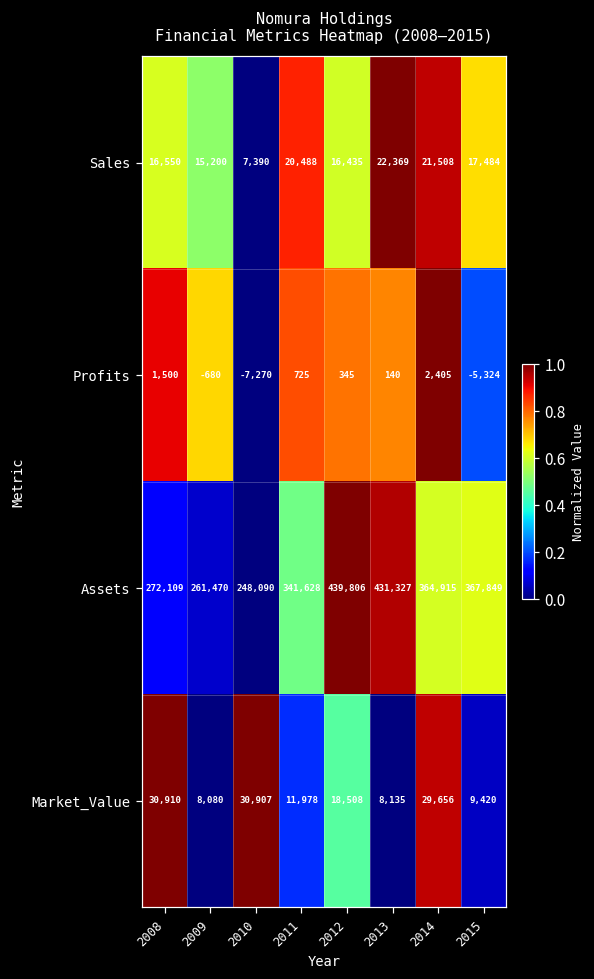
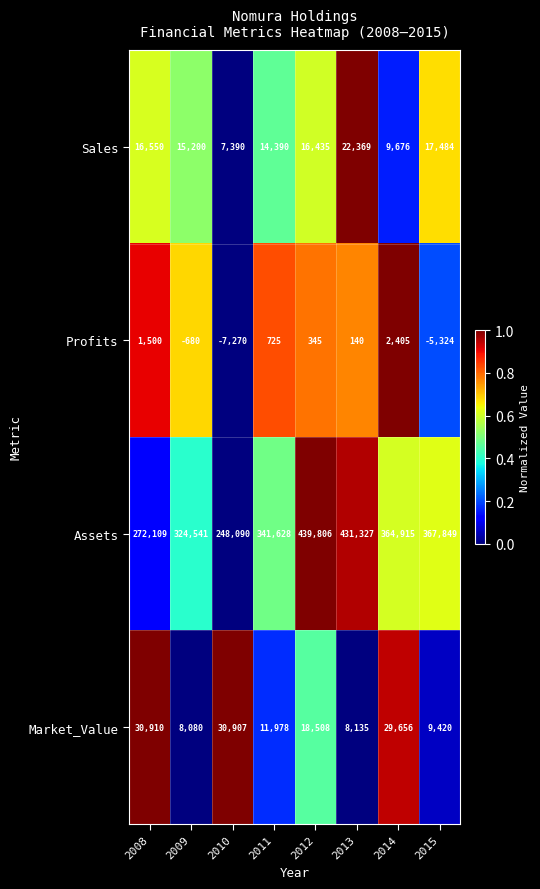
Sales, 2011: 20,488 -> 14,390
Sales, 2014: 21,508 -> 9,676
Assets, 2009: 261,470 -> 324,541
